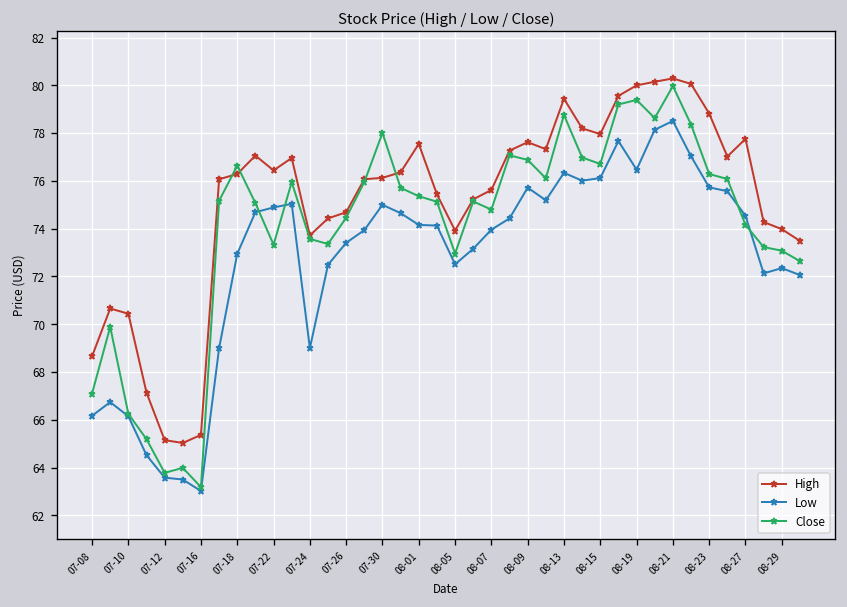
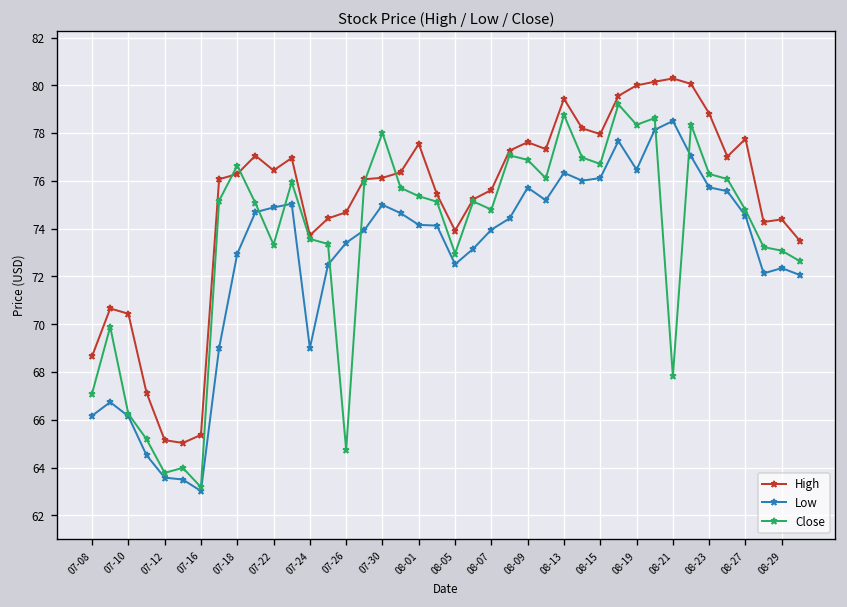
Close, 07-26: 74.5 -> 64.7
Close, 08-19: 79.4 -> 78.4
Close, 08-21: 80.0 -> 67.8
Close, 08-27: 74.2 -> 74.8
High, 08-29: 74.0 -> 74.4
